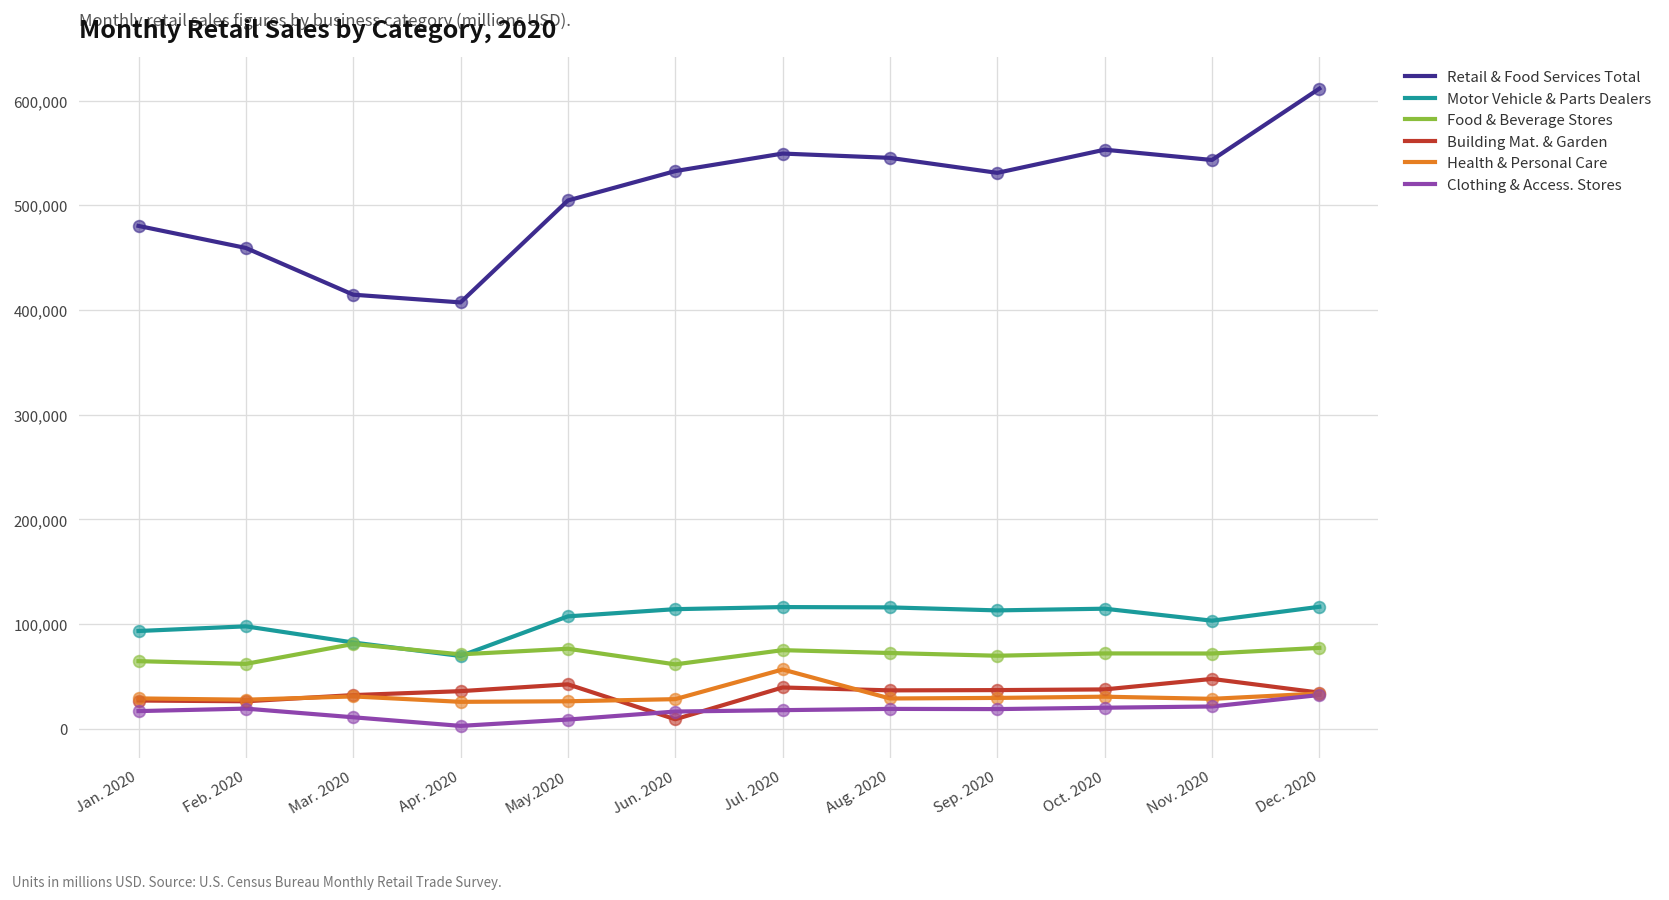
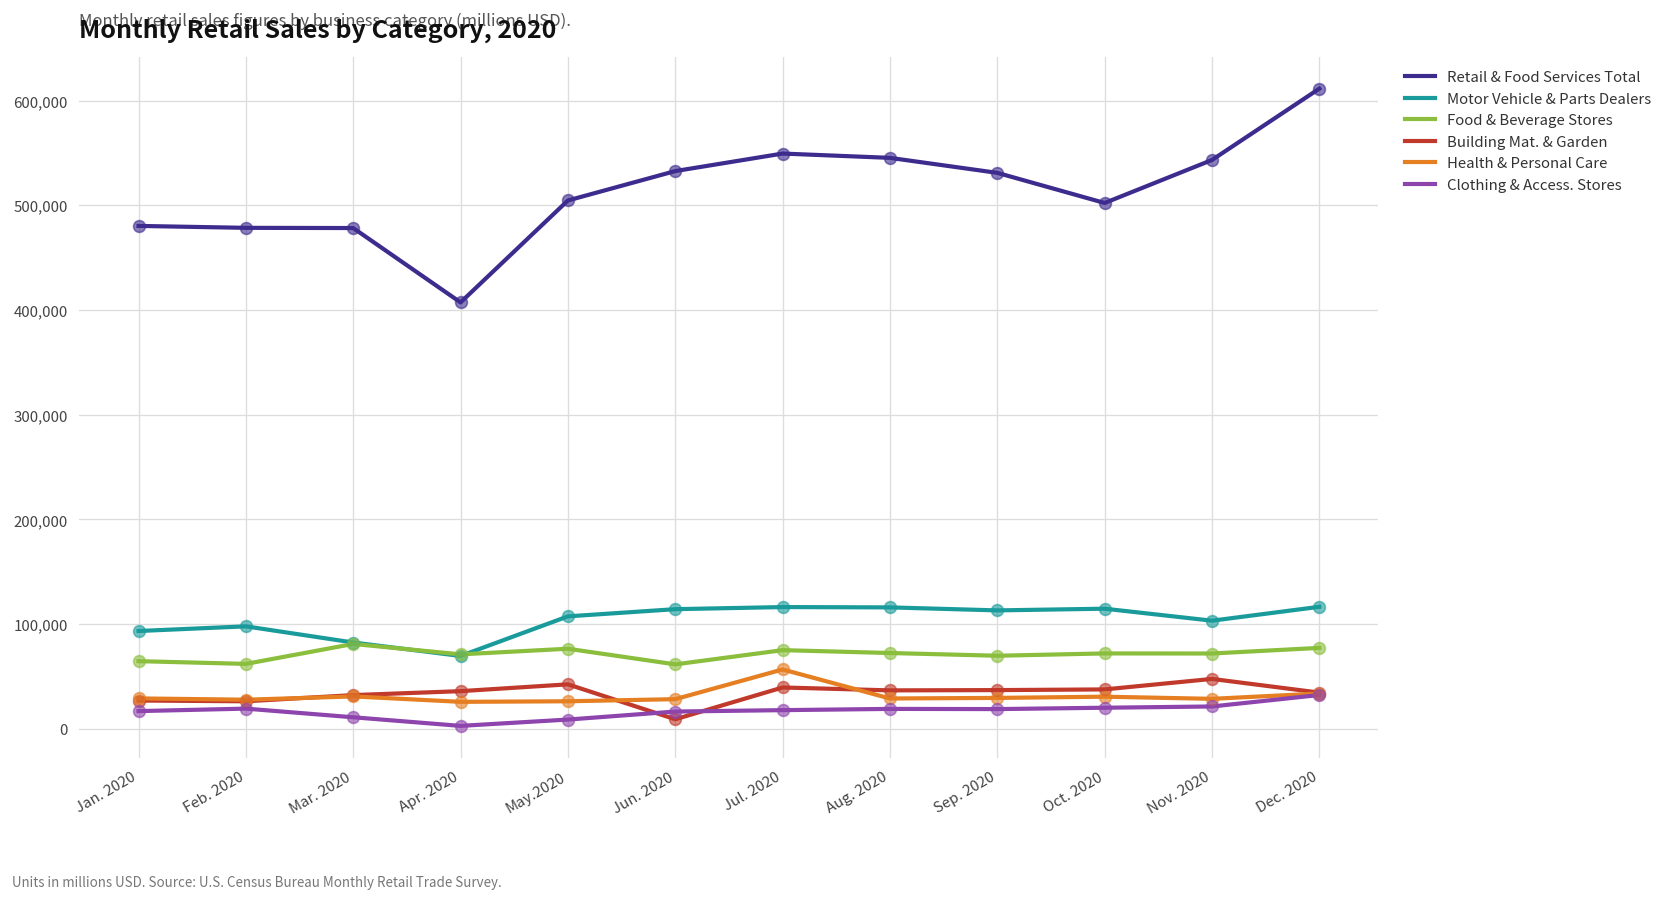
Retail & Food Services Total, Feb. 2020: 460,000 -> 480,000
Retail & Food Services Total, Mar. 2020: 410,000 -> 480,000
Retail & Food Services Total, Oct. 2020: 550,000 -> 500,000
